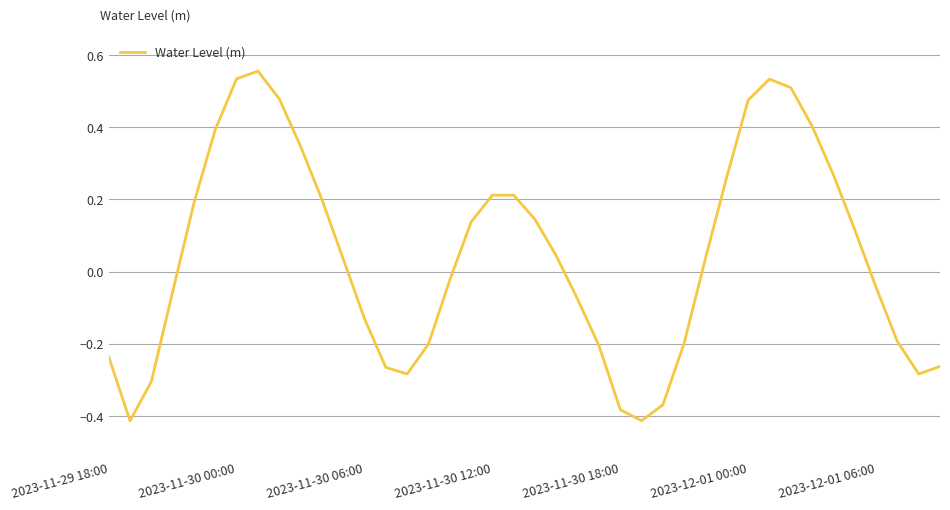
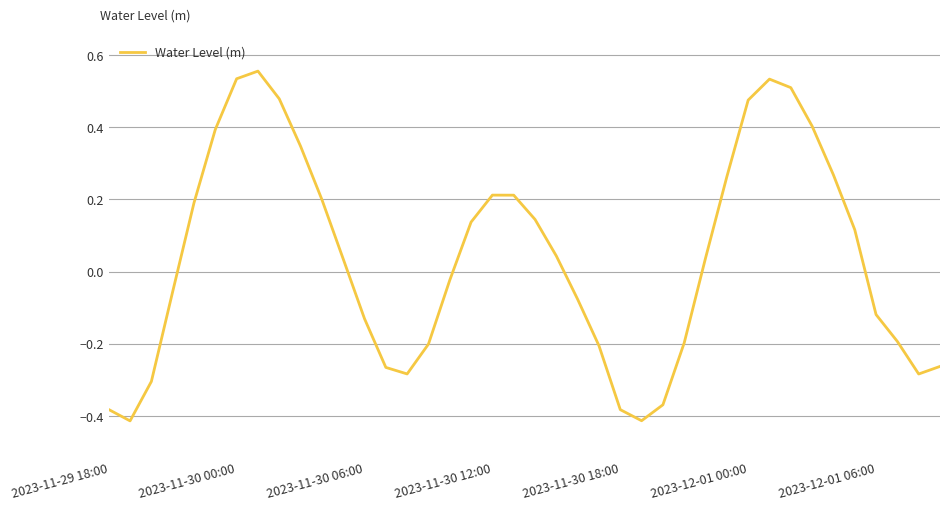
2023-11-29 18:00: -0.24 -> -0.38
2023-12-01 06:00: -0.04 -> -0.12
